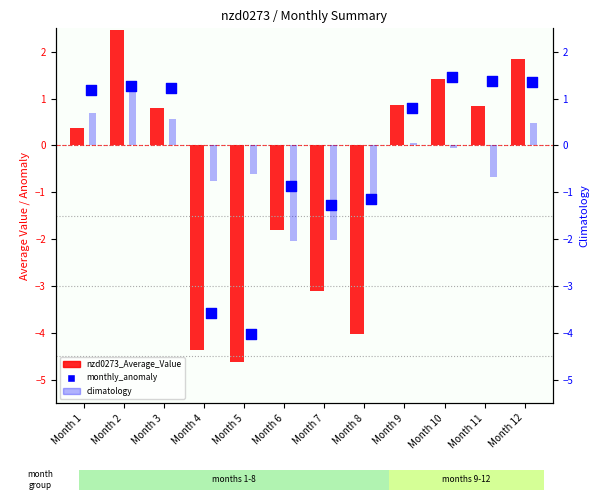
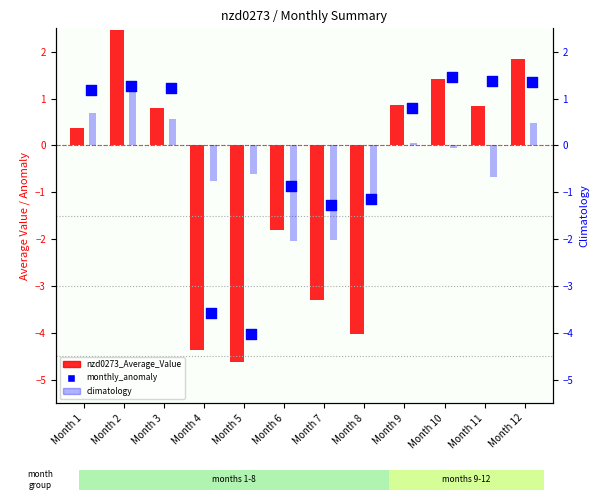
nzd0273_Average_Value, Month 7: -3.1 -> -3.3
